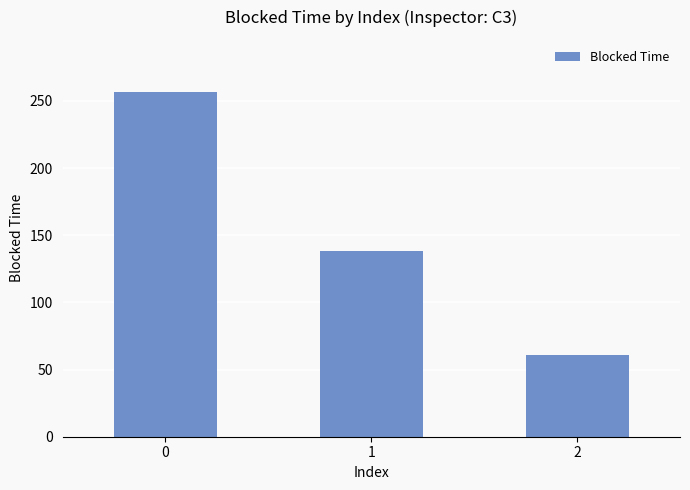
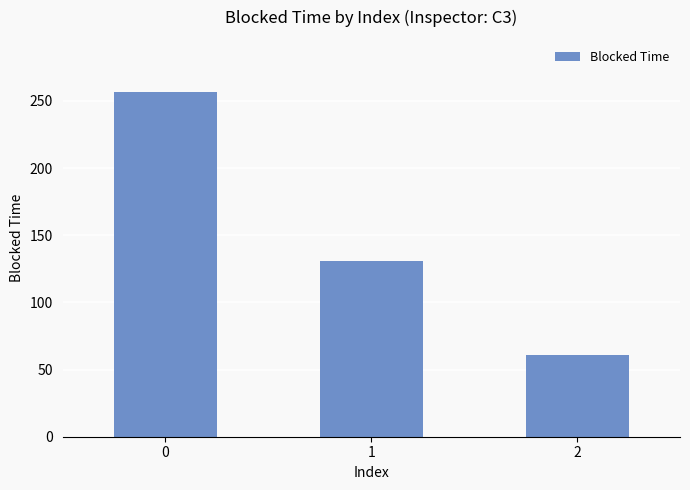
1: 138 -> 131
